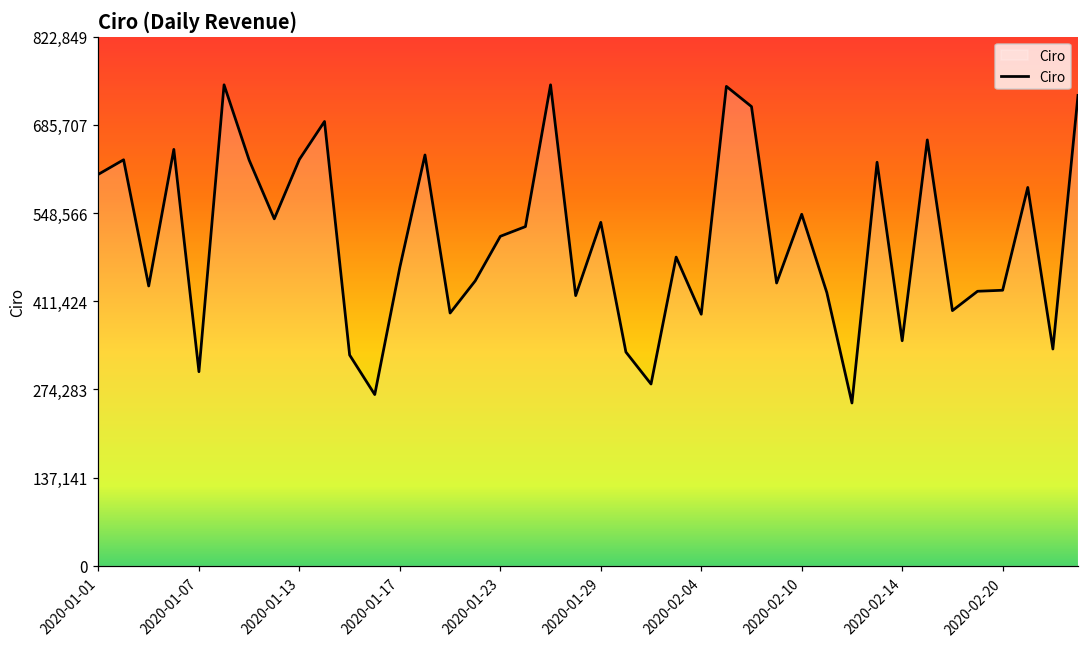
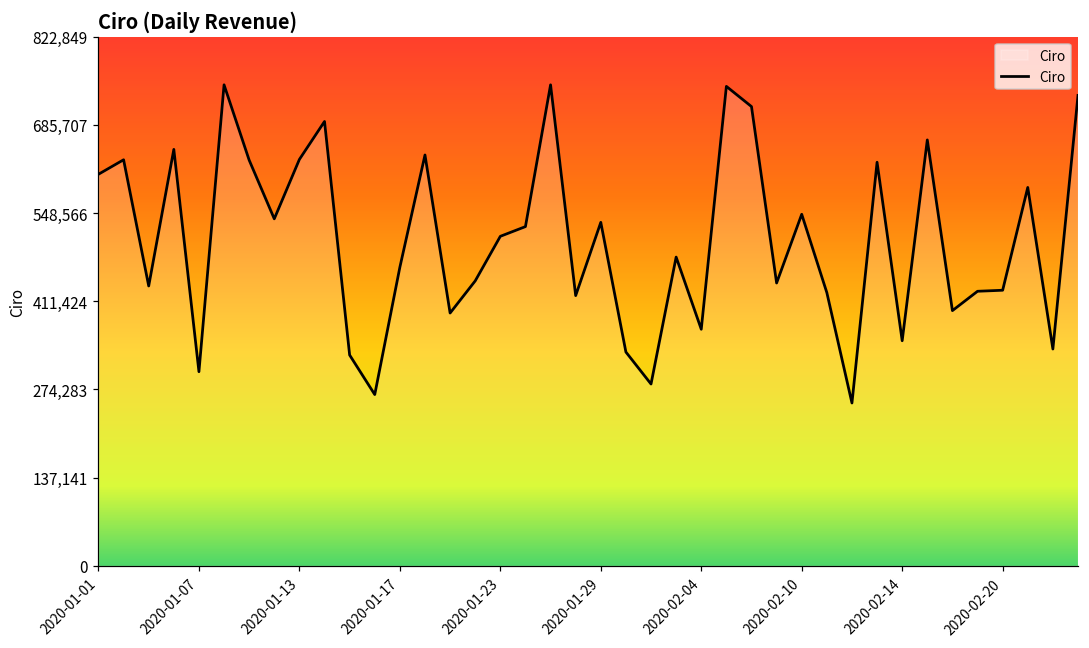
2020-02-04: 390,000 -> 370,000
